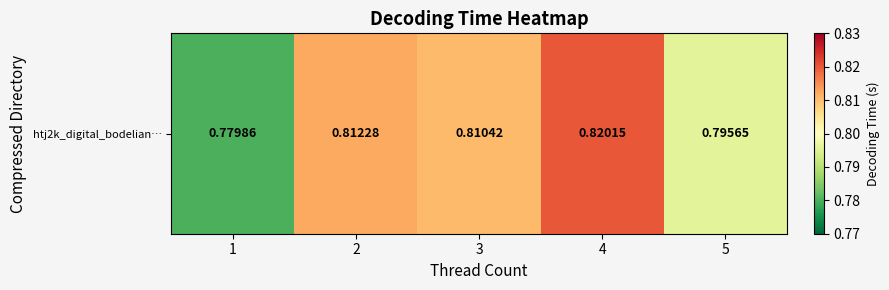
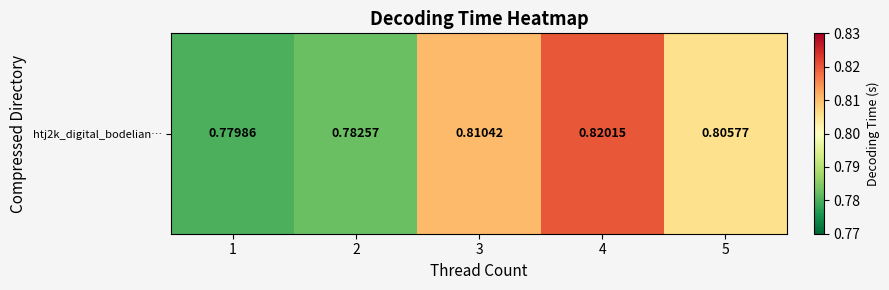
htj2k_digital_bodelian…, 2: 0.81228 -> 0.78257
htj2k_digital_bodelian…, 5: 0.79565 -> 0.80577
